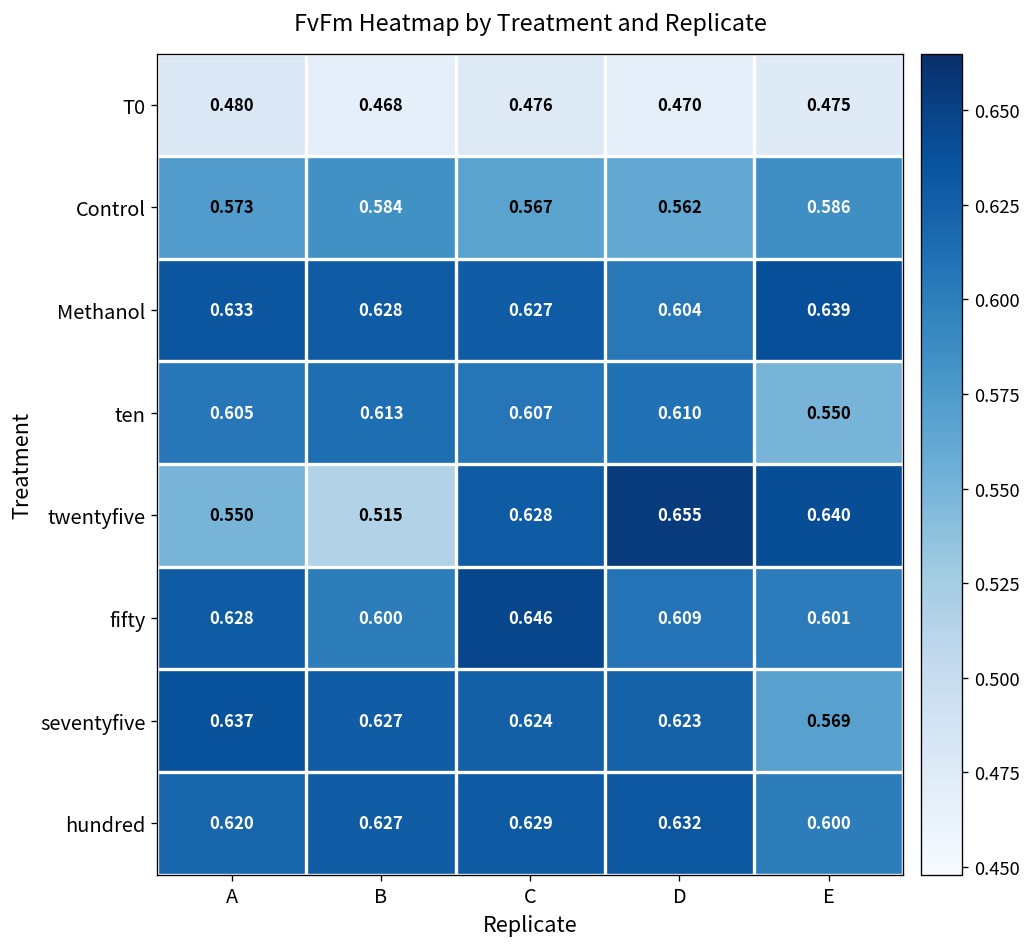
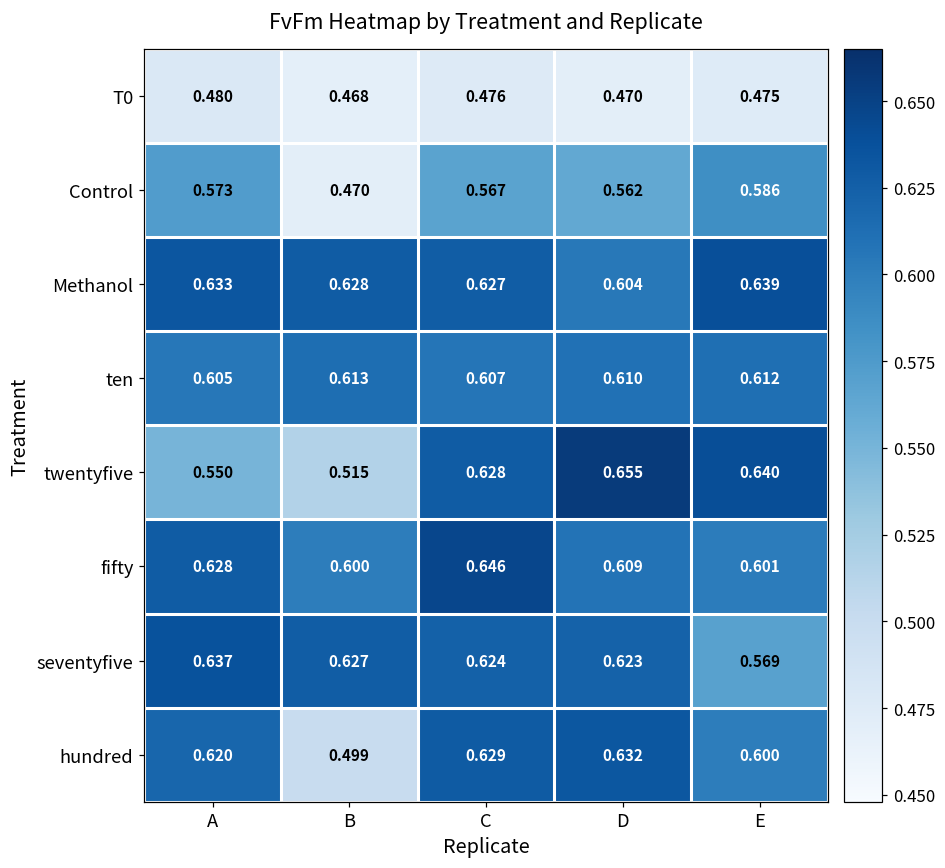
Control, B: 0.584 -> 0.470
ten, E: 0.550 -> 0.612
hundred, B: 0.627 -> 0.499
